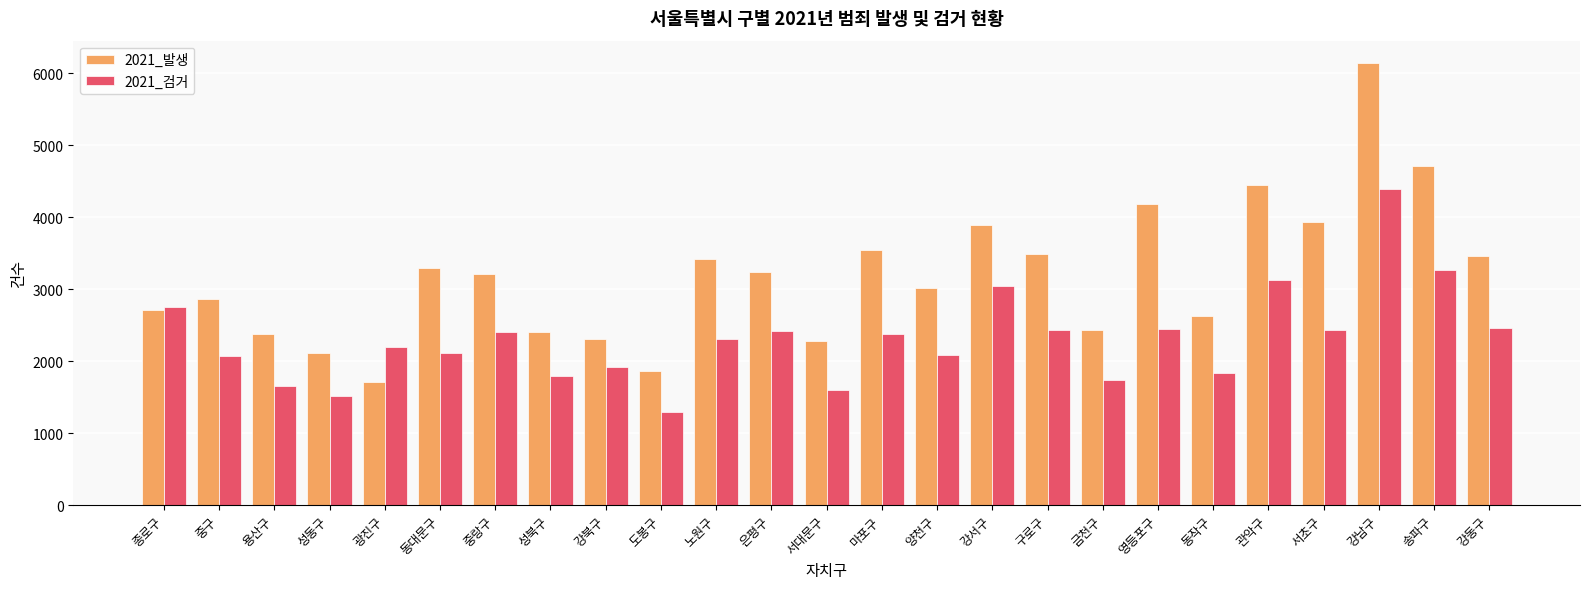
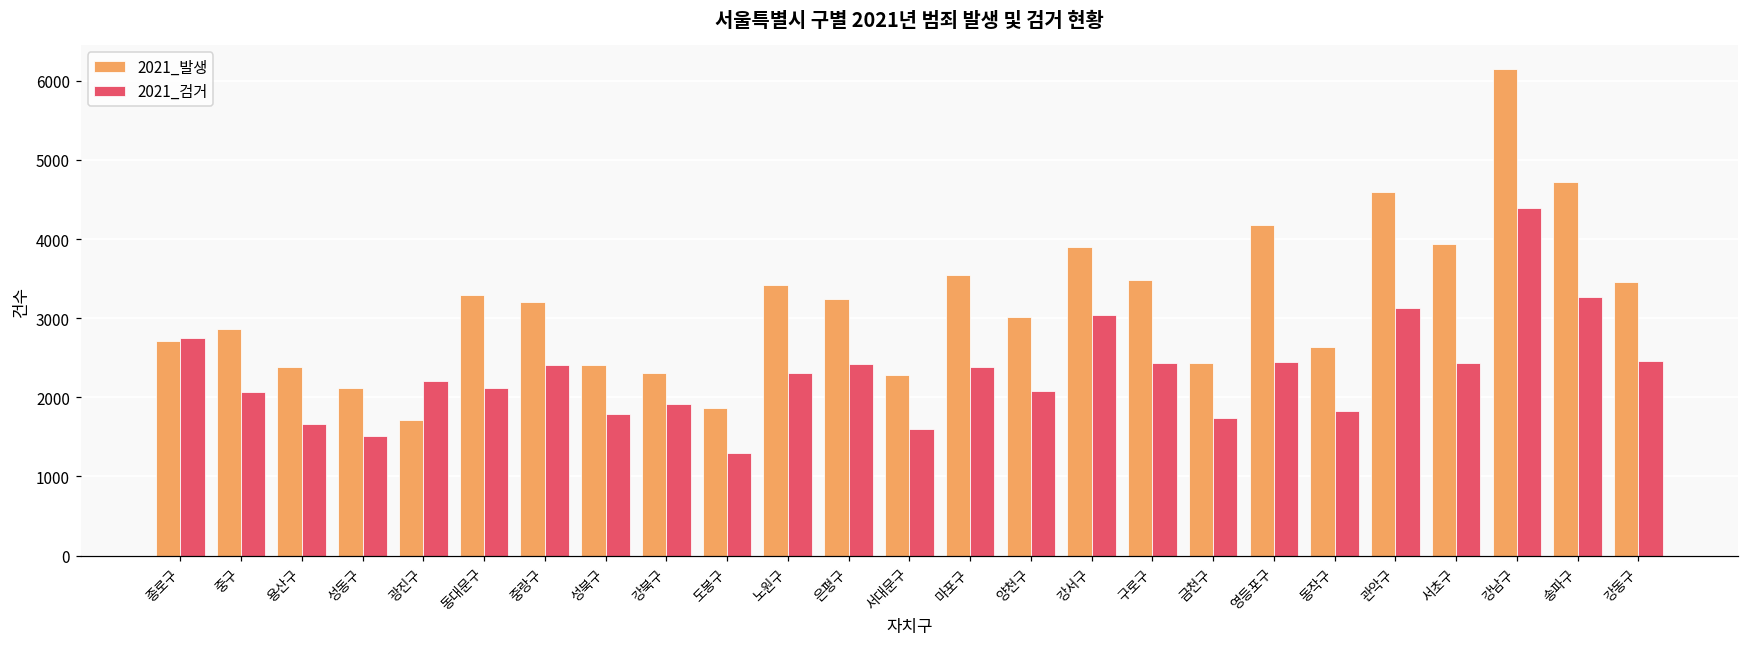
2021_발생, 관악구: 4400 -> 4600
